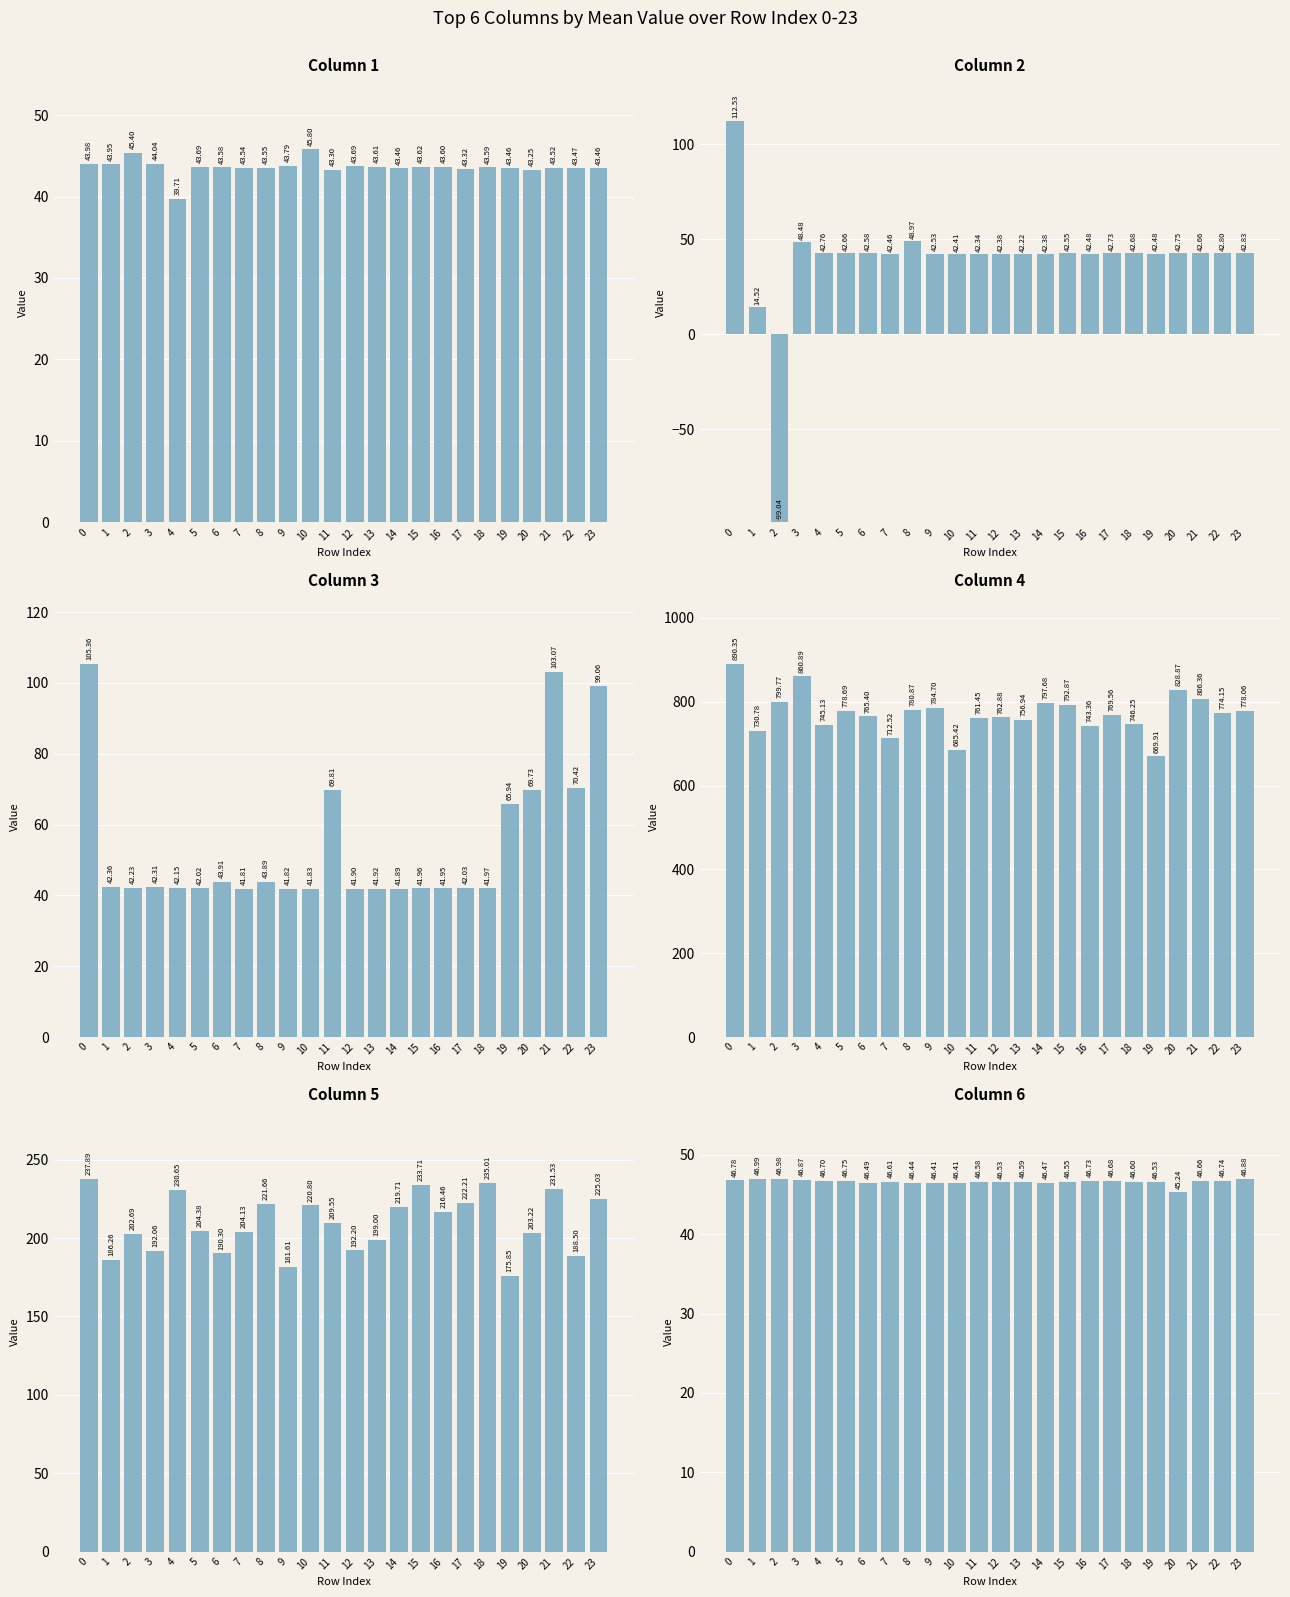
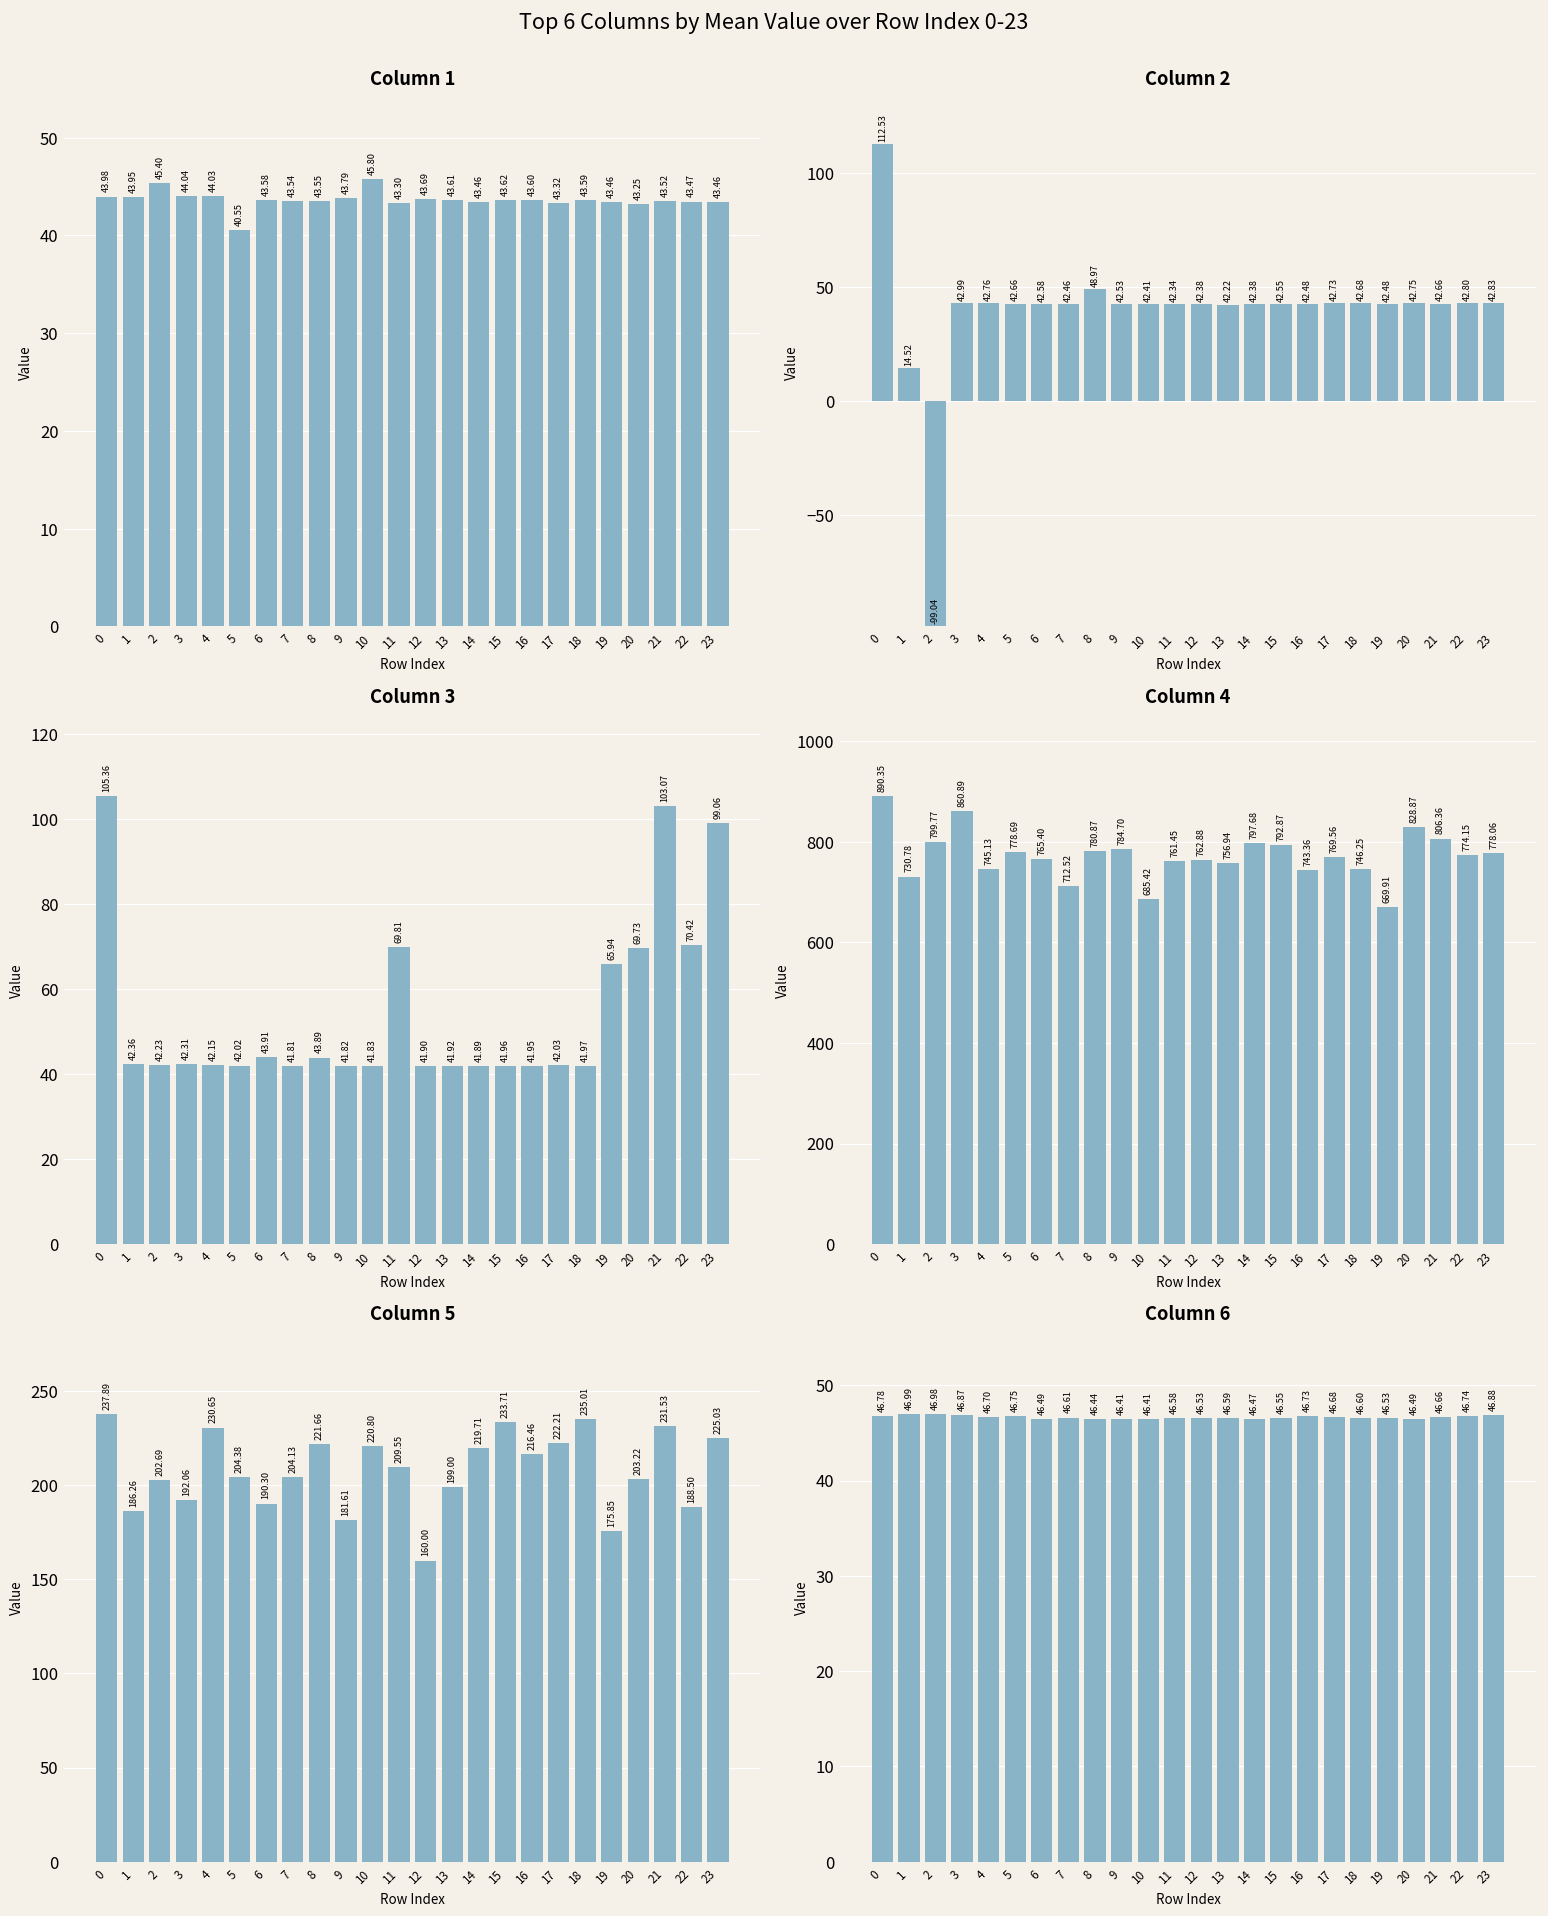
Column 1, 4: 39.71 -> 44.03
Column 1, 5: 43.69 -> 40.55
Column 2, 3: 48.48 -> 42.99
Column 5, 12: 192.20 -> 160.00
Column 6, 20: 45.24 -> 46.49
